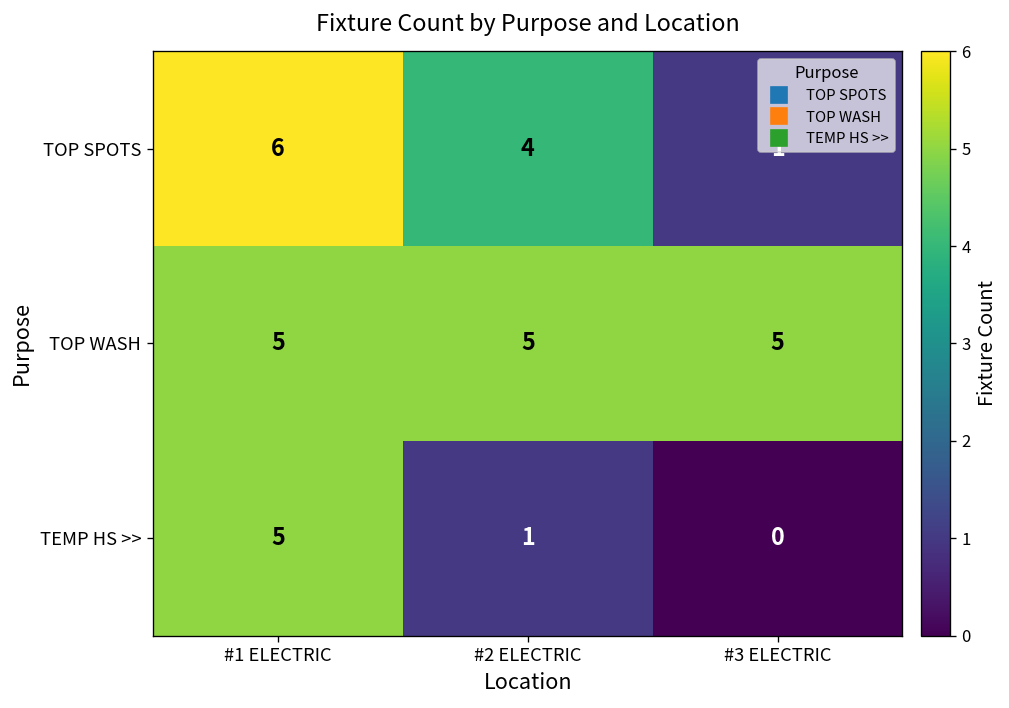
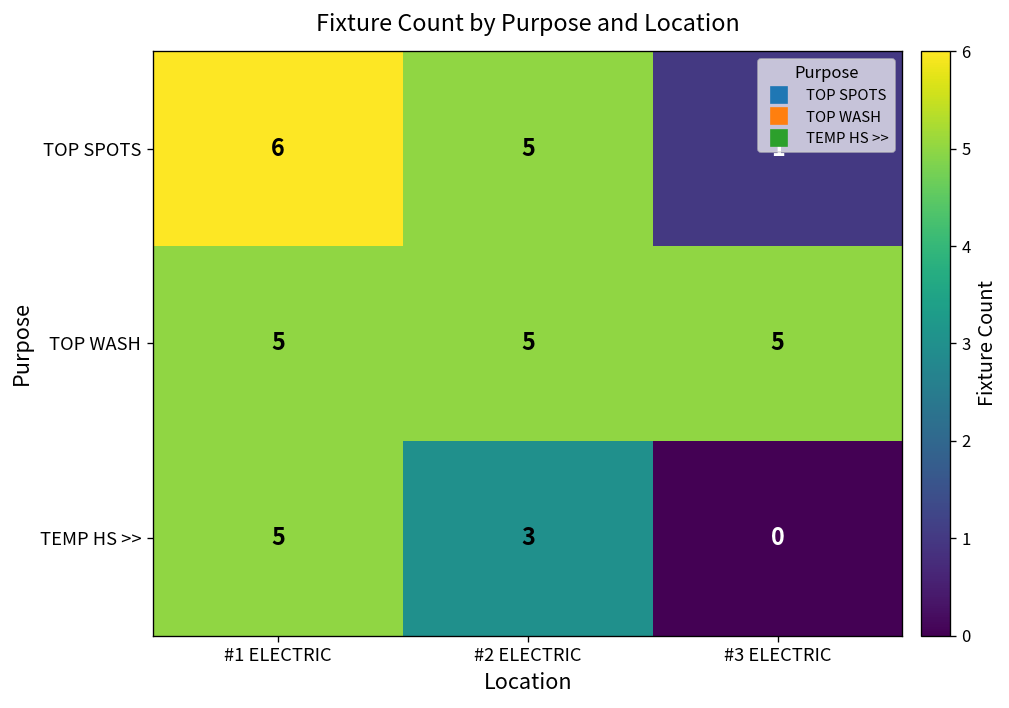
TOP SPOTS, #2 ELECTRIC: 4 -> 5
TEMP HS >>, #2 ELECTRIC: 1 -> 3
